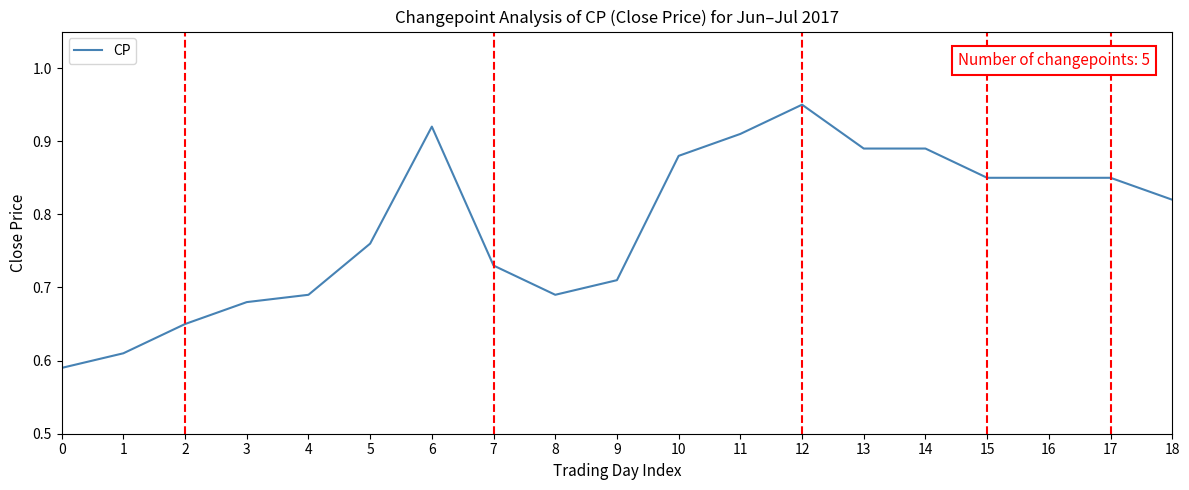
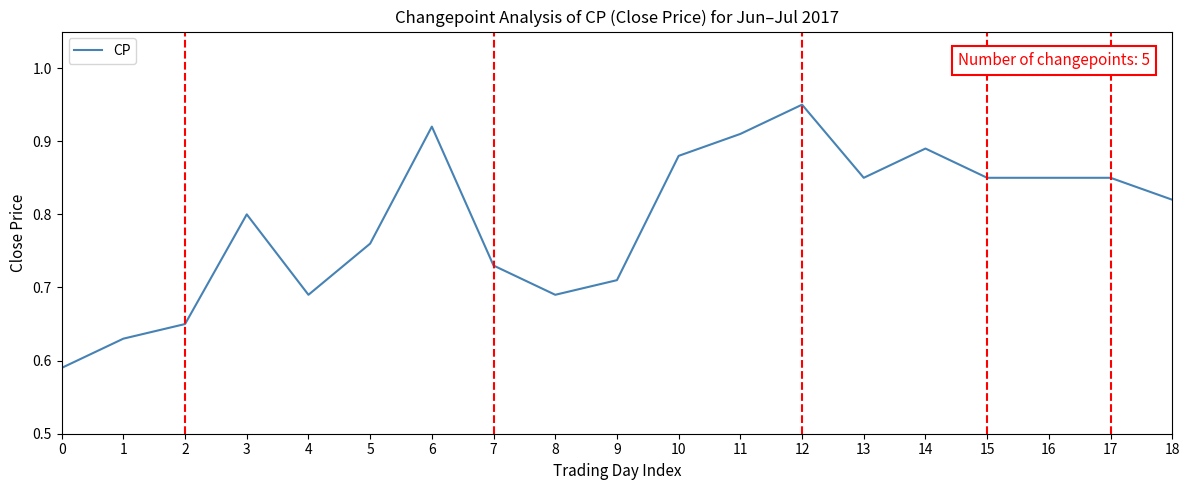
1: 0.61 -> 0.63
3: 0.68 -> 0.80
13: 0.89 -> 0.85
